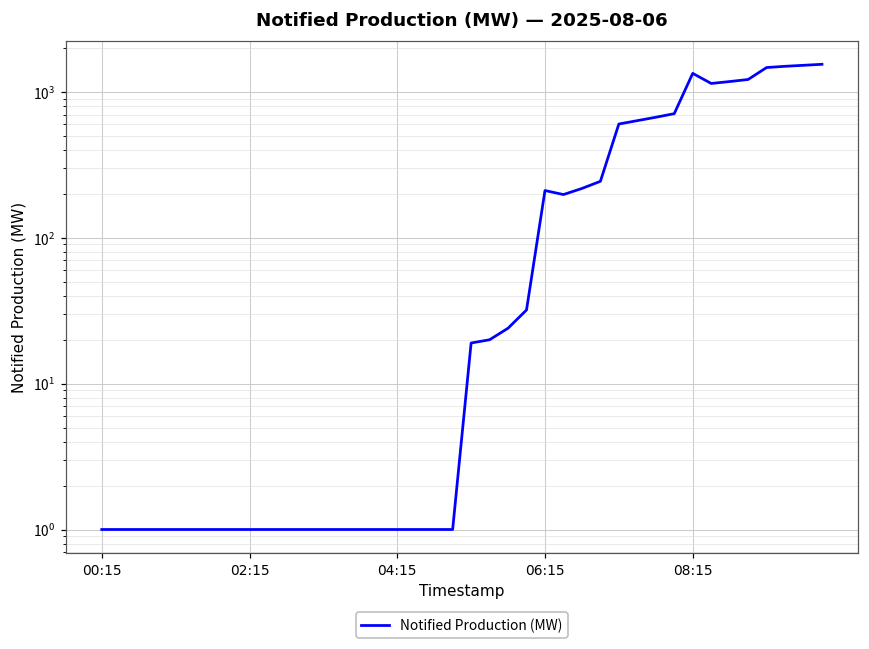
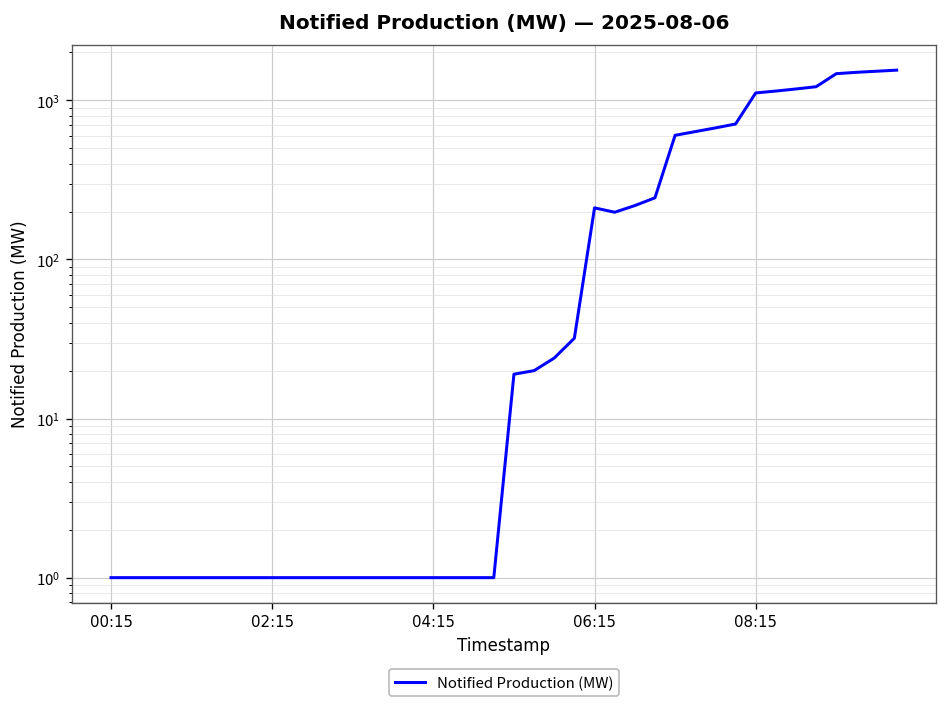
08:15: 1300 -> 1100
